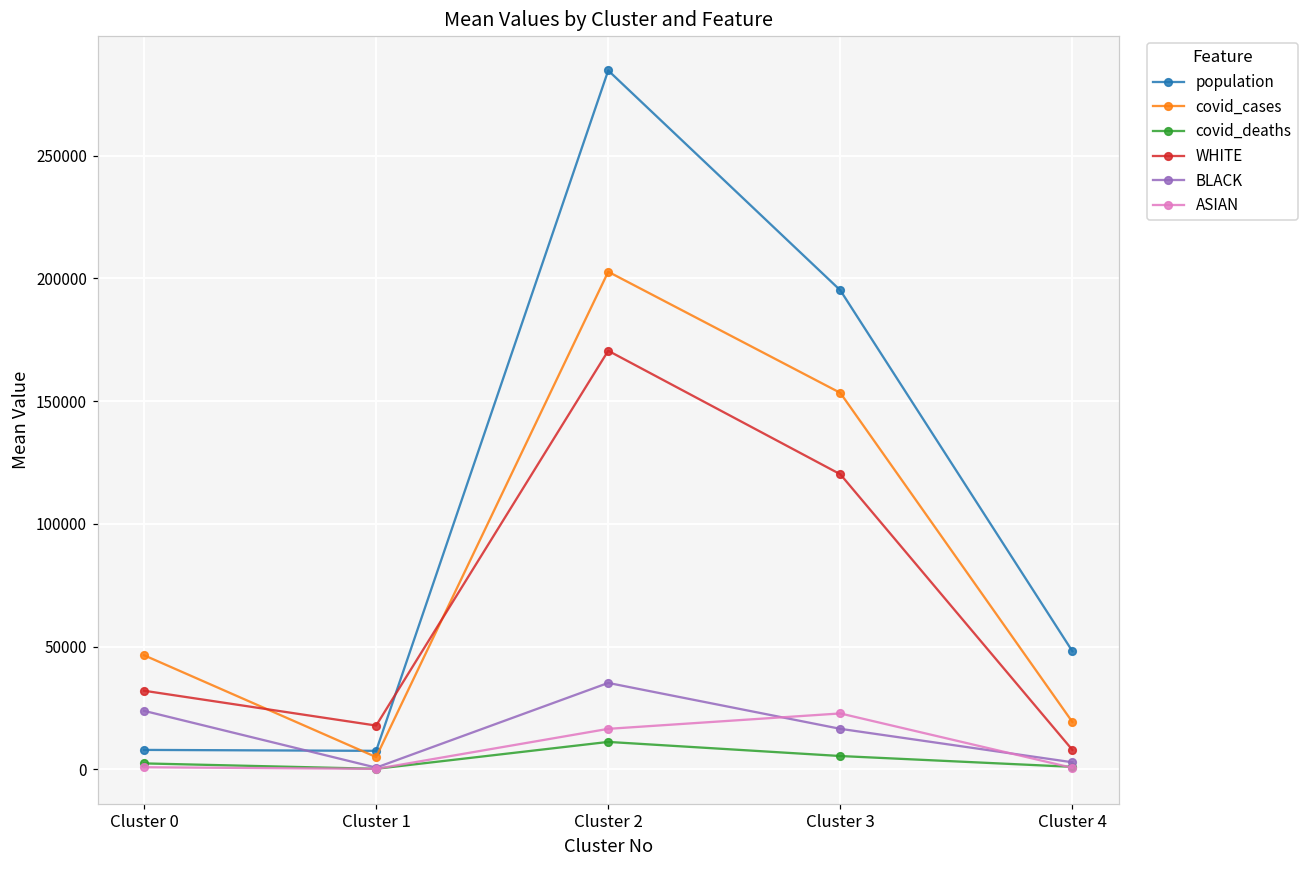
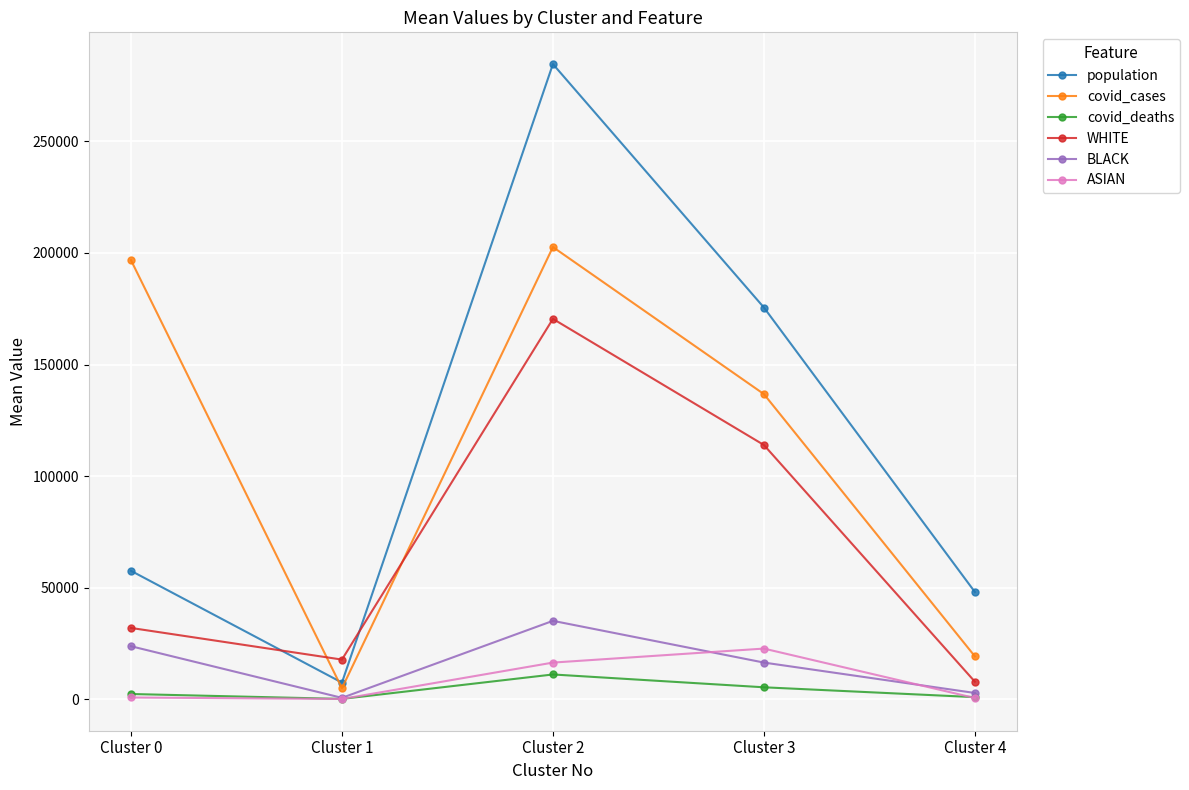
population, Cluster 0: 8000 -> 58000
covid_cases, Cluster 0: 46000 -> 197000
population, Cluster 3: 195000 -> 176000
covid_cases, Cluster 3: 153000 -> 137000
WHITE, Cluster 3: 120000 -> 114000
